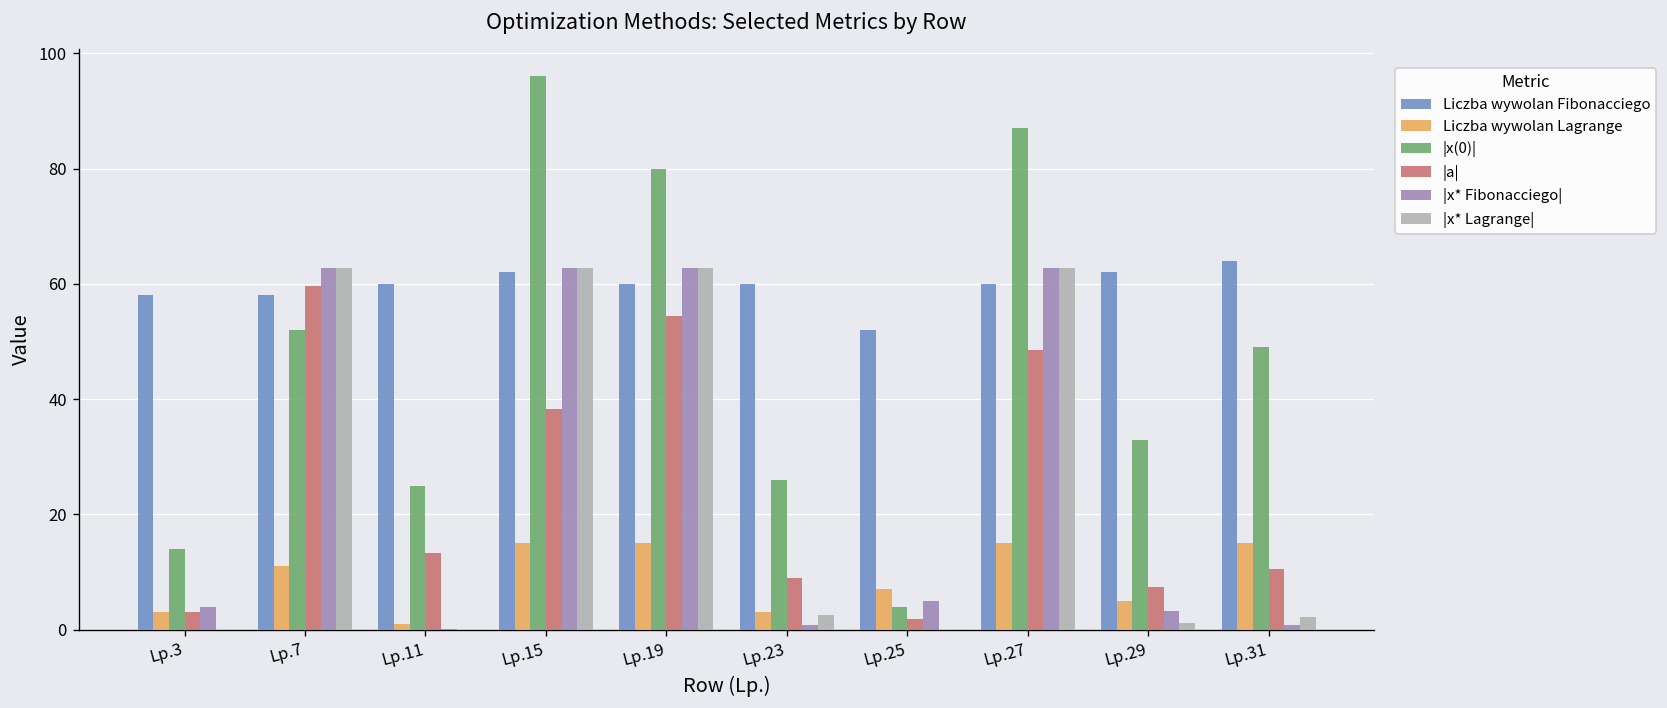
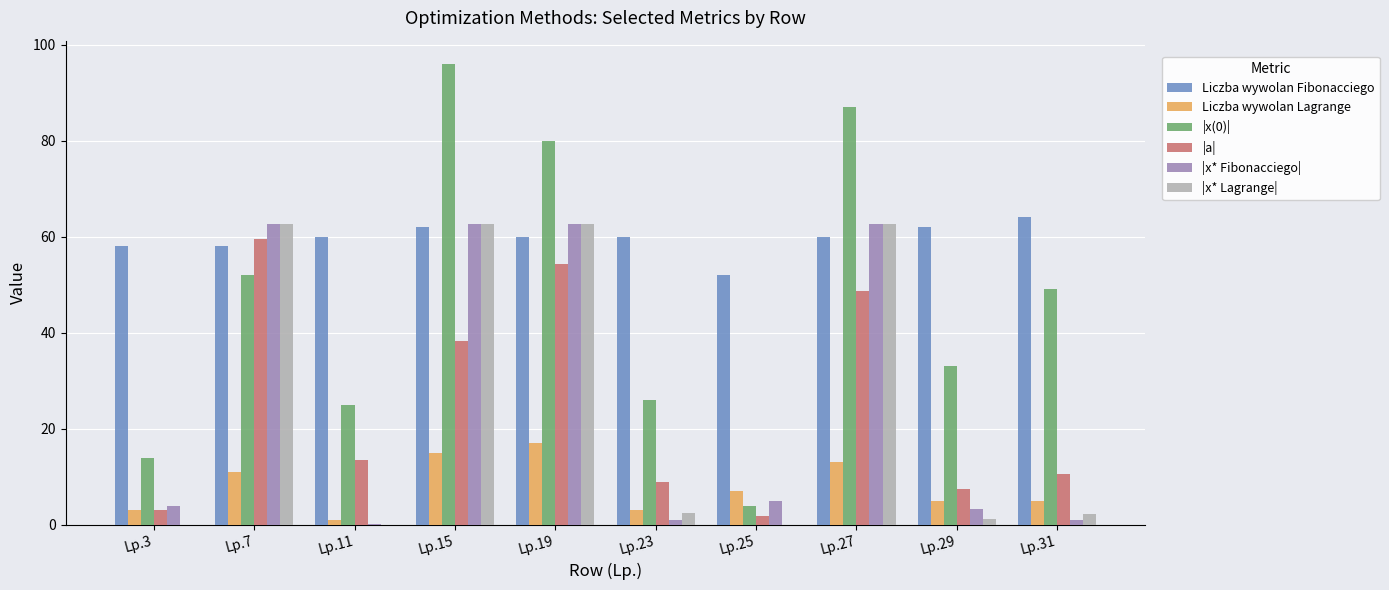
Liczba wywolan Lagrange, Lp.19: 15 -> 17
Liczba wywolan Lagrange, Lp.27: 15 -> 13
Liczba wywolan Lagrange, Lp.31: 15 -> 5
